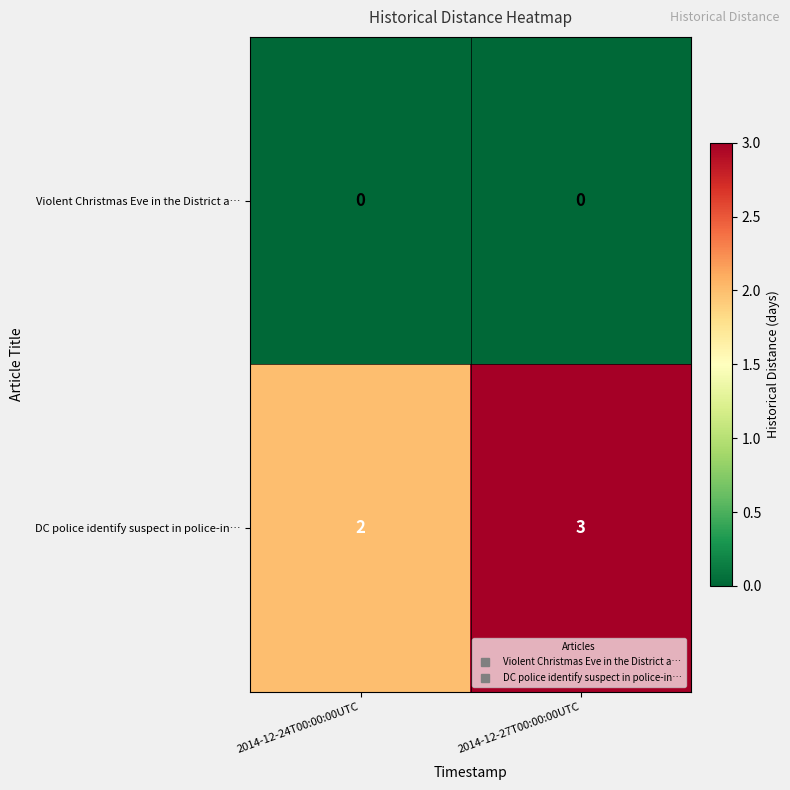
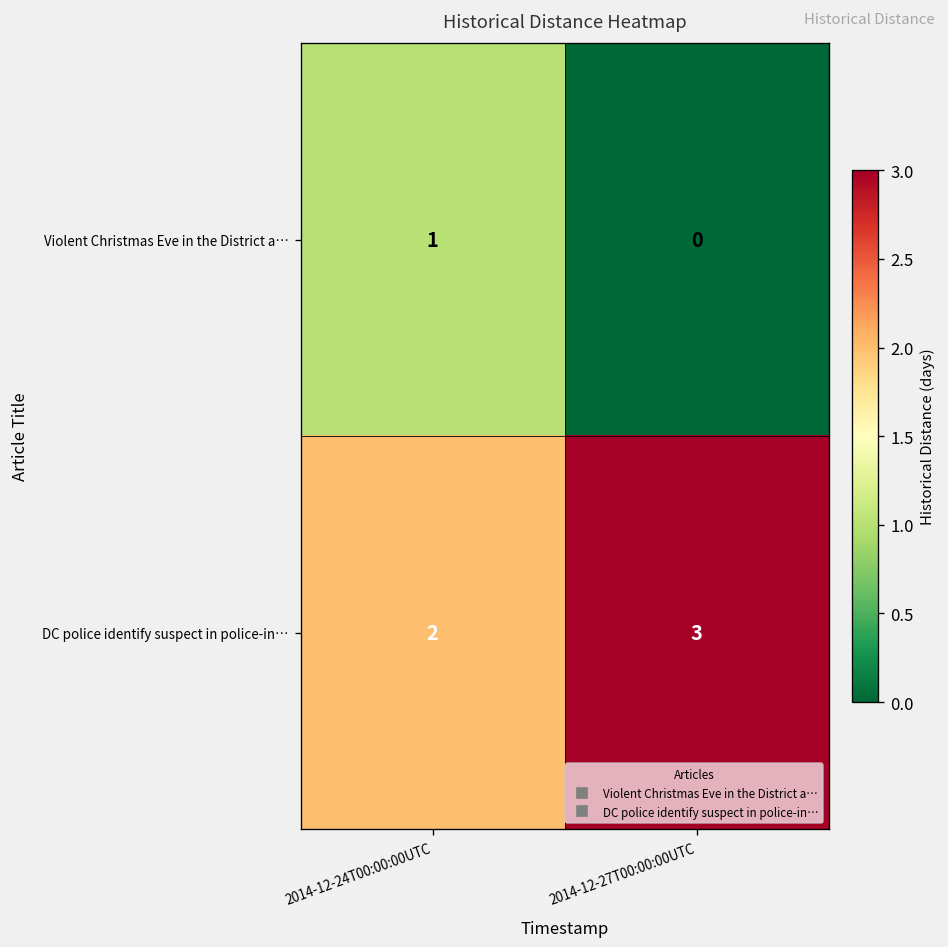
Violent Christmas Eve in the District a…, 2014-12-24T00:00:00UTC: 0 -> 1
